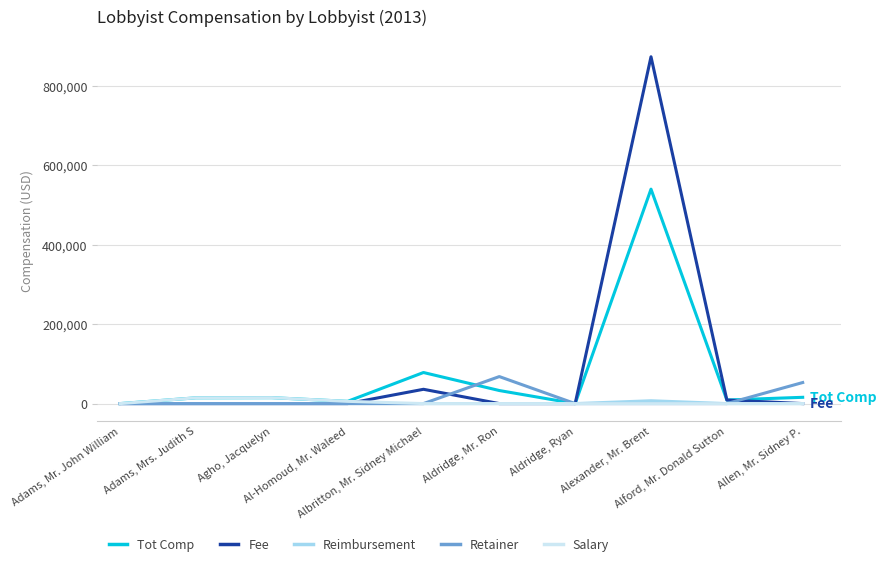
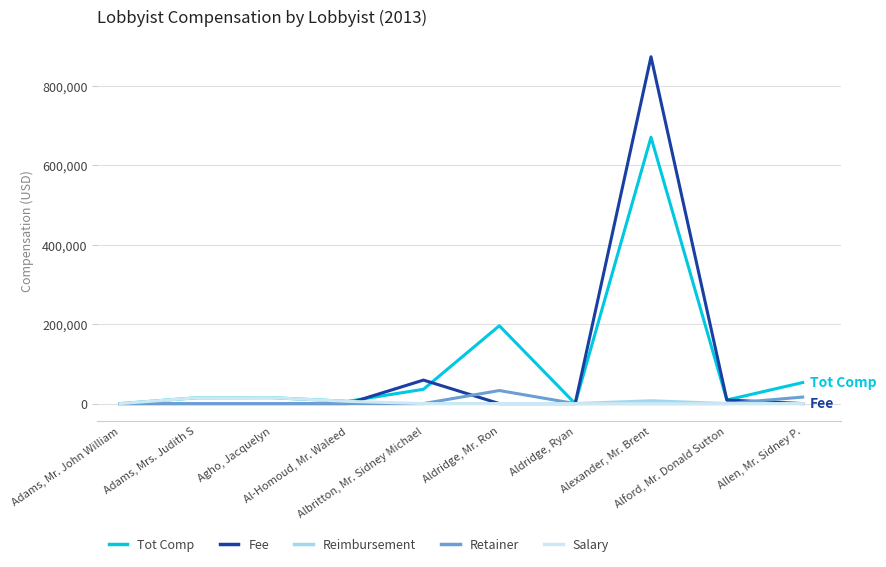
Tot Comp, Albritton, Mr. Sidney Michael: 80,000 -> 40,000
Fee, Albritton, Mr. Sidney Michael: 40,000 -> 60,000
Tot Comp, Aldridge, Mr. Ron: 30,000 -> 200,000
Retainer, Aldridge, Mr. Ron: 70,000 -> 30,000
Tot Comp, Alexander, Mr. Brent: 540,000 -> 670,000
Tot Comp, Allen, Mr. Sidney P.: 20,000 -> 50,000
Retainer, Allen, Mr. Sidney P.: 50,000 -> 20,000
